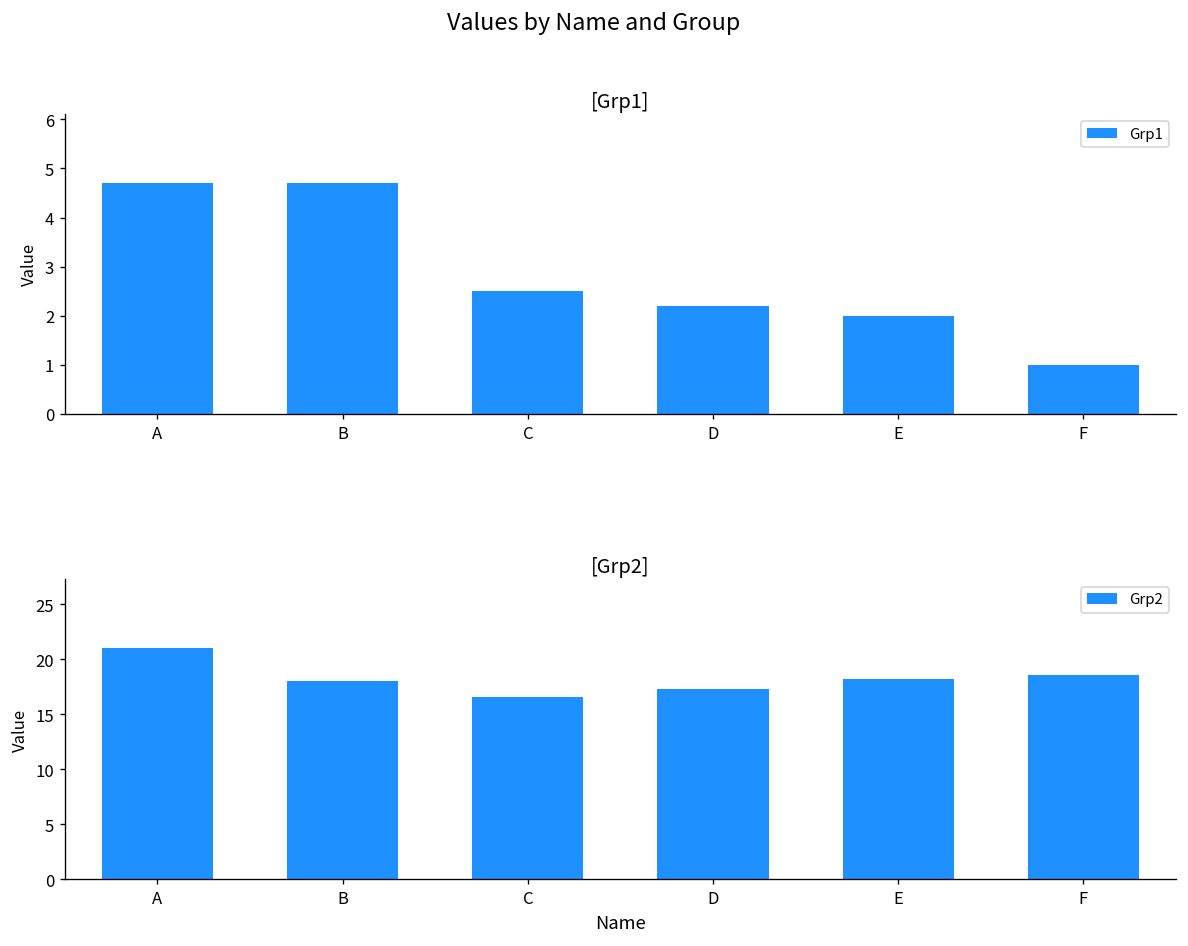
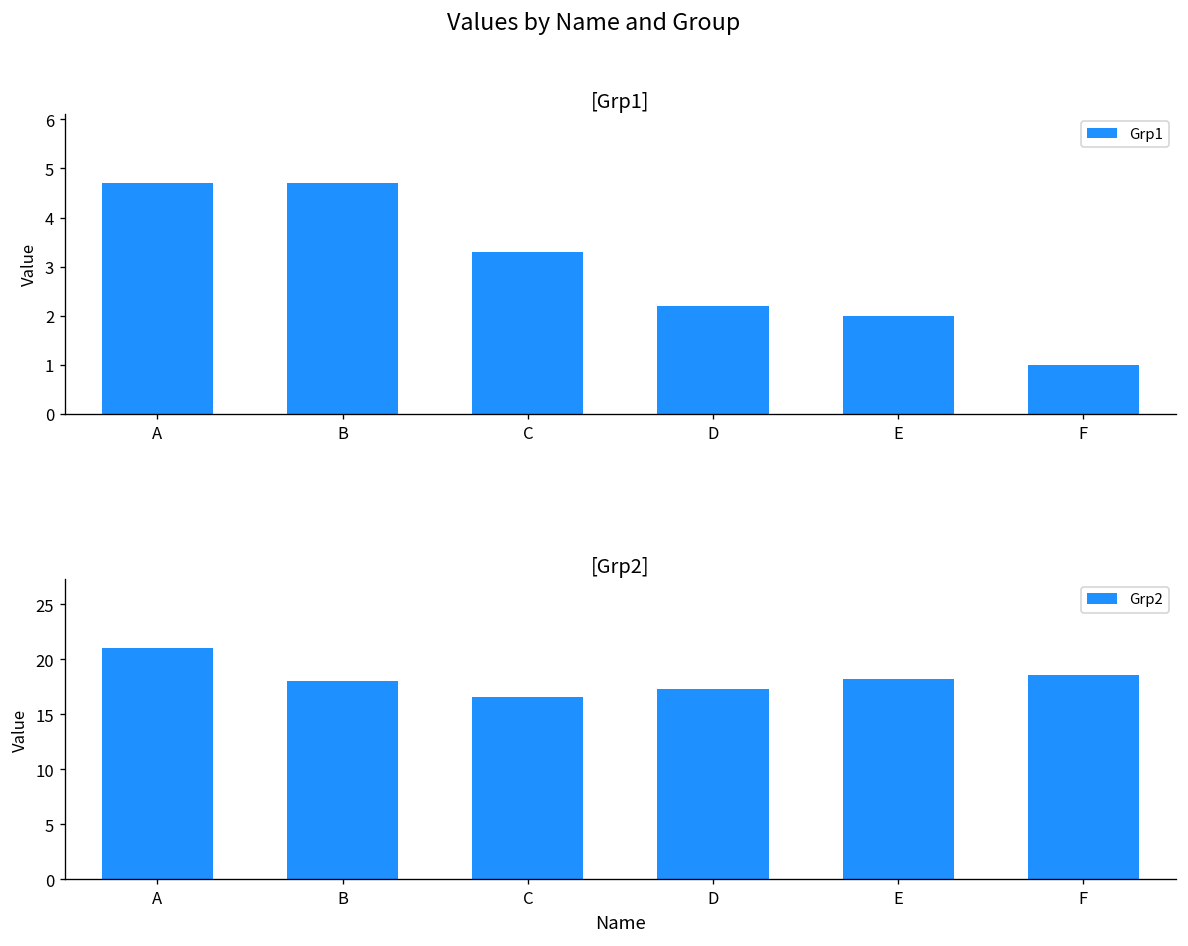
[Grp1], C: 2.5 -> 3.3
